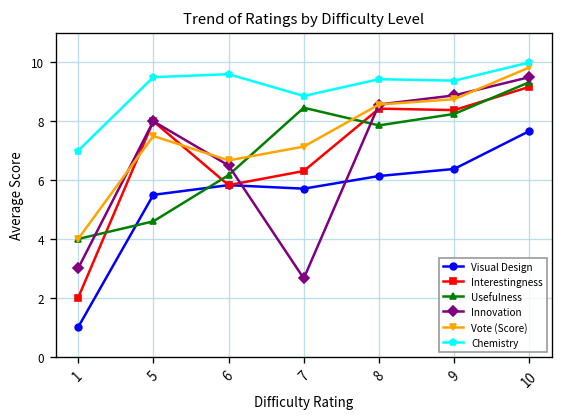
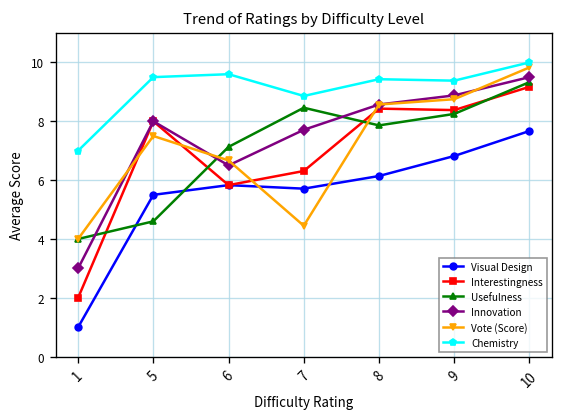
Usefulness, 6: 6.2 -> 7.1
Innovation, 7: 2.7 -> 7.7
Vote (Score), 7: 7.1 -> 4.5
Visual Design, 9: 6.4 -> 6.8
